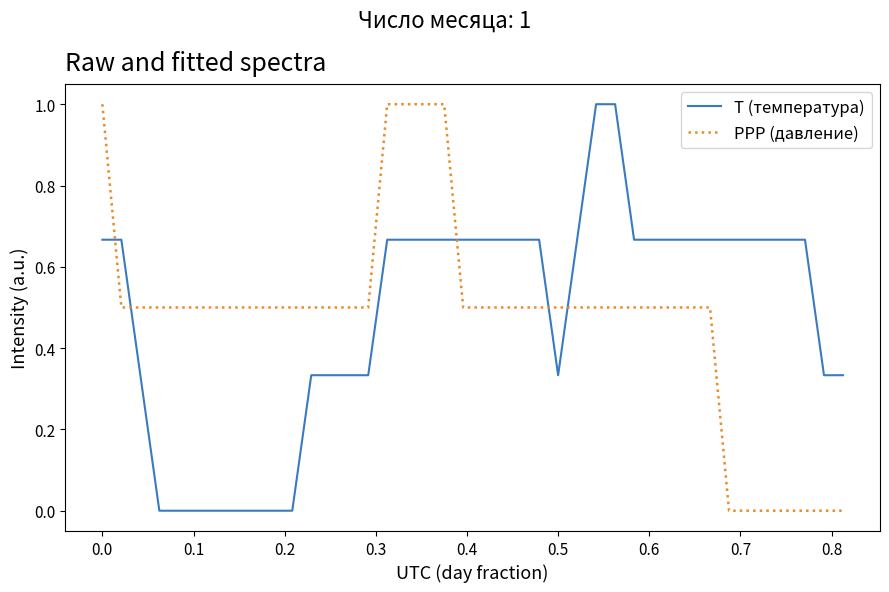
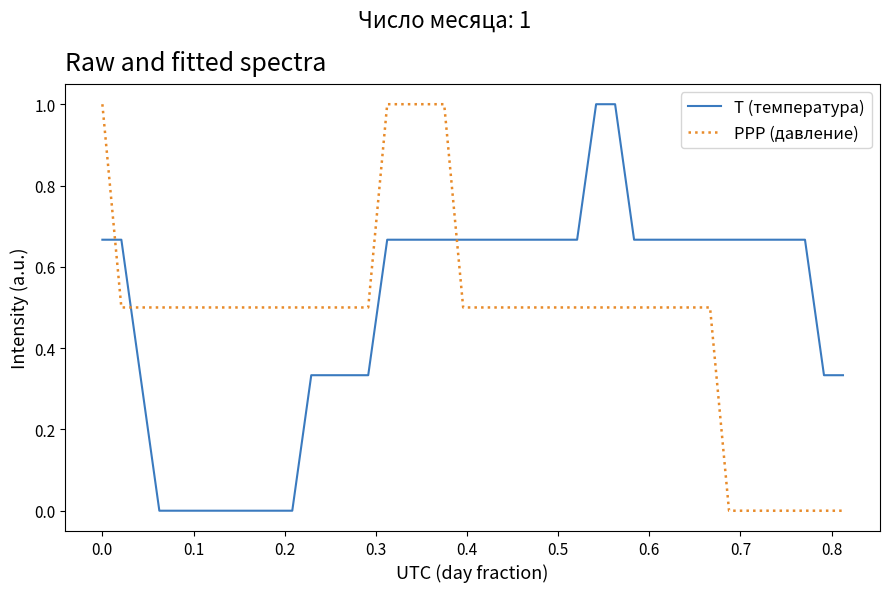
T (температура), 0.5: 0.33 -> 0.67
